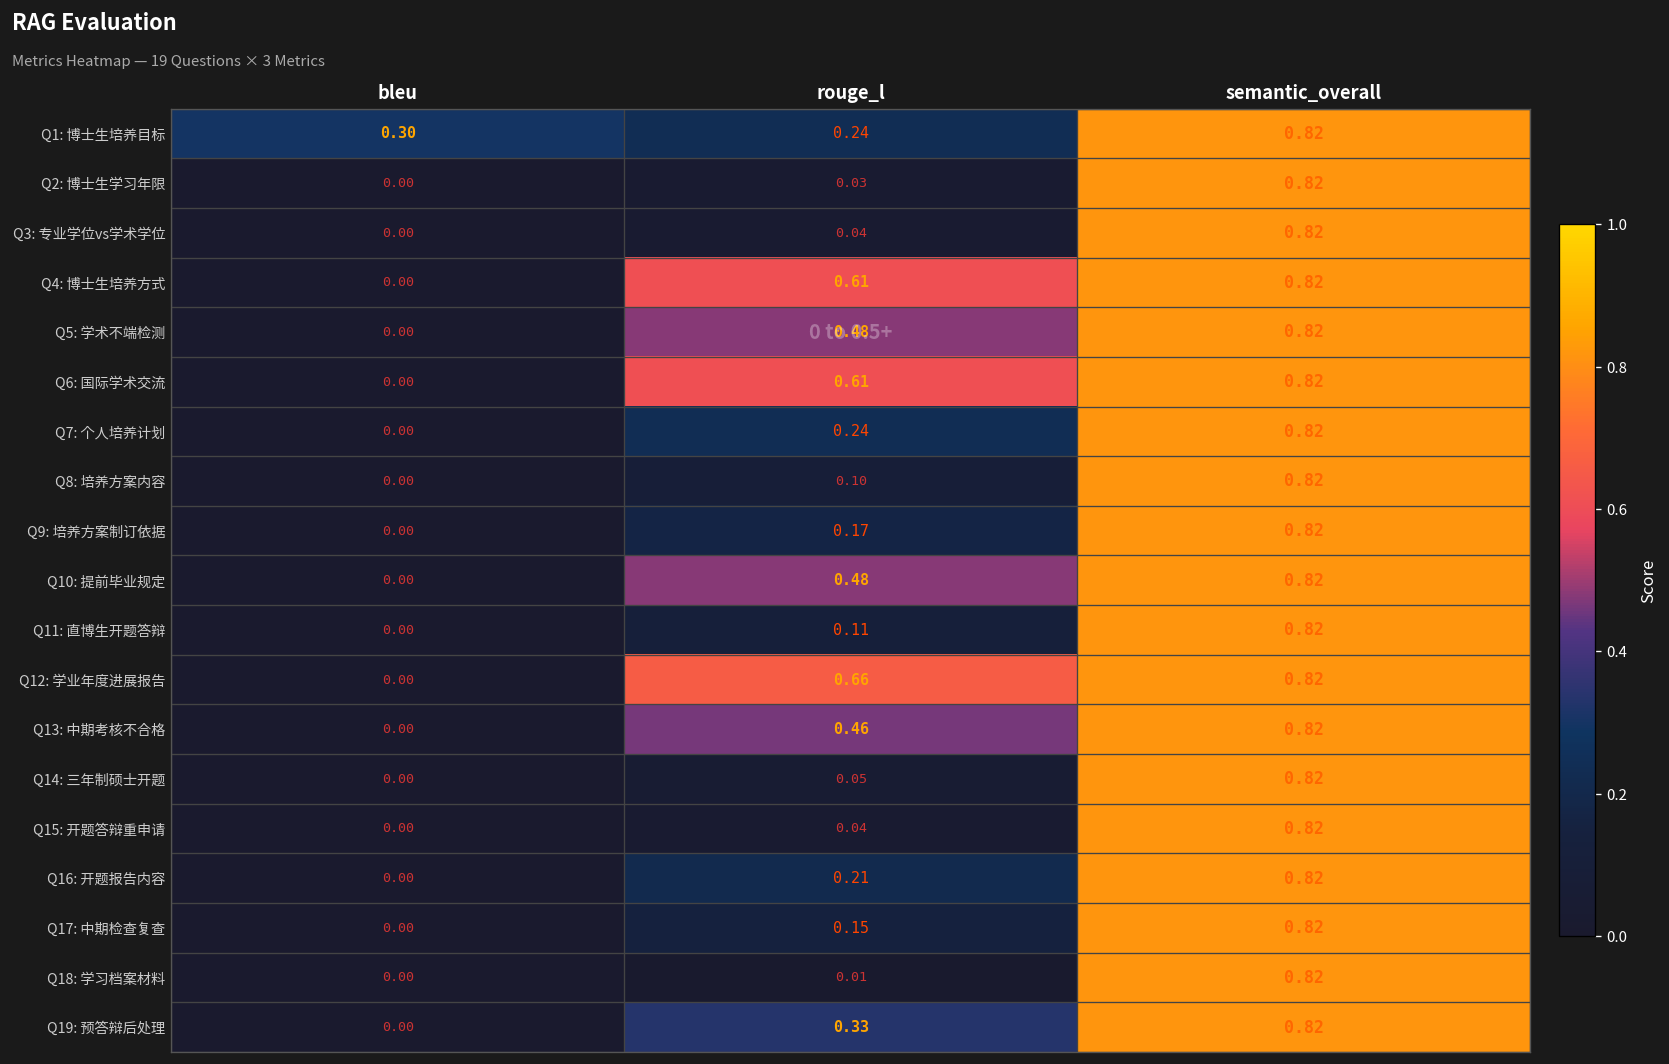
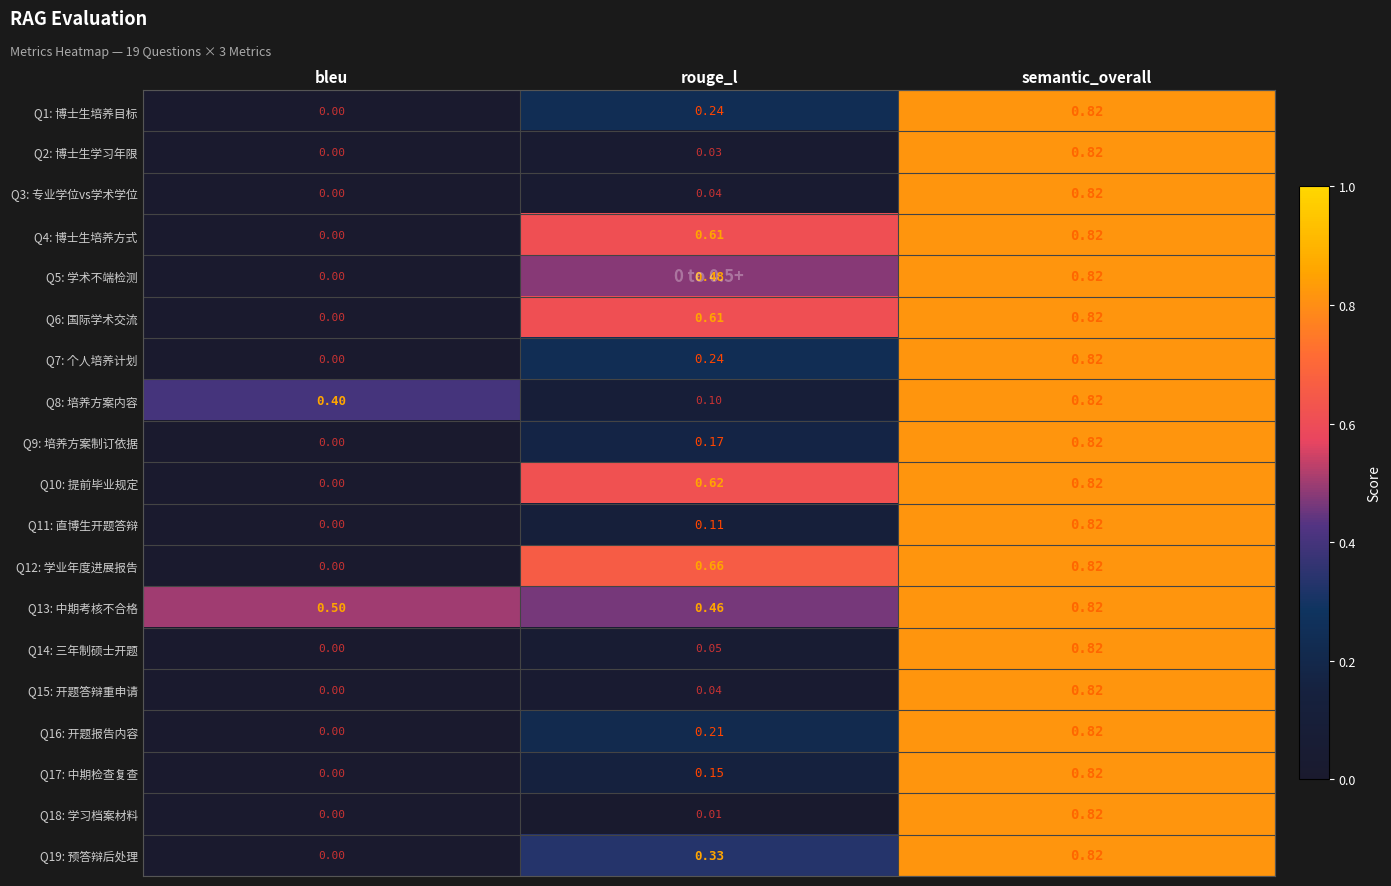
Q1: 博士生培养目标, bleu: 0.30 -> 0.00
Q8: 培养方案内容, bleu: 0.00 -> 0.40
Q10: 提前毕业规定, rouge_l: 0.48 -> 0.62
Q13: 中期考核不合格, bleu: 0.00 -> 0.50
